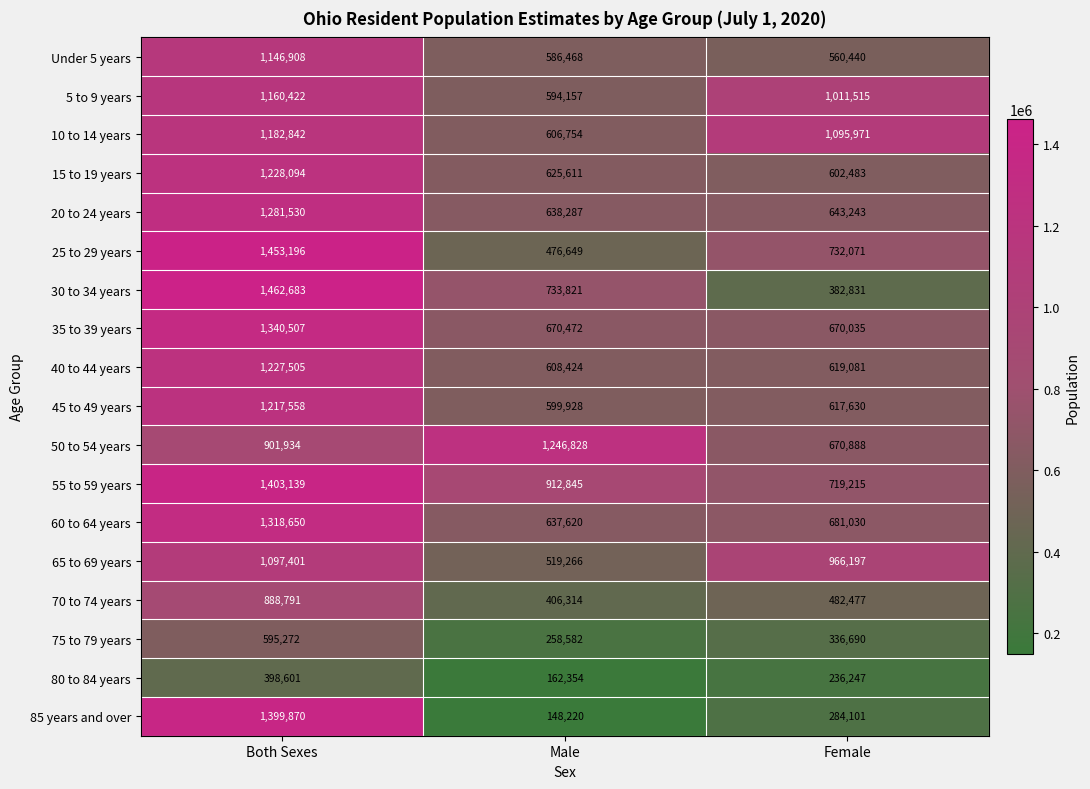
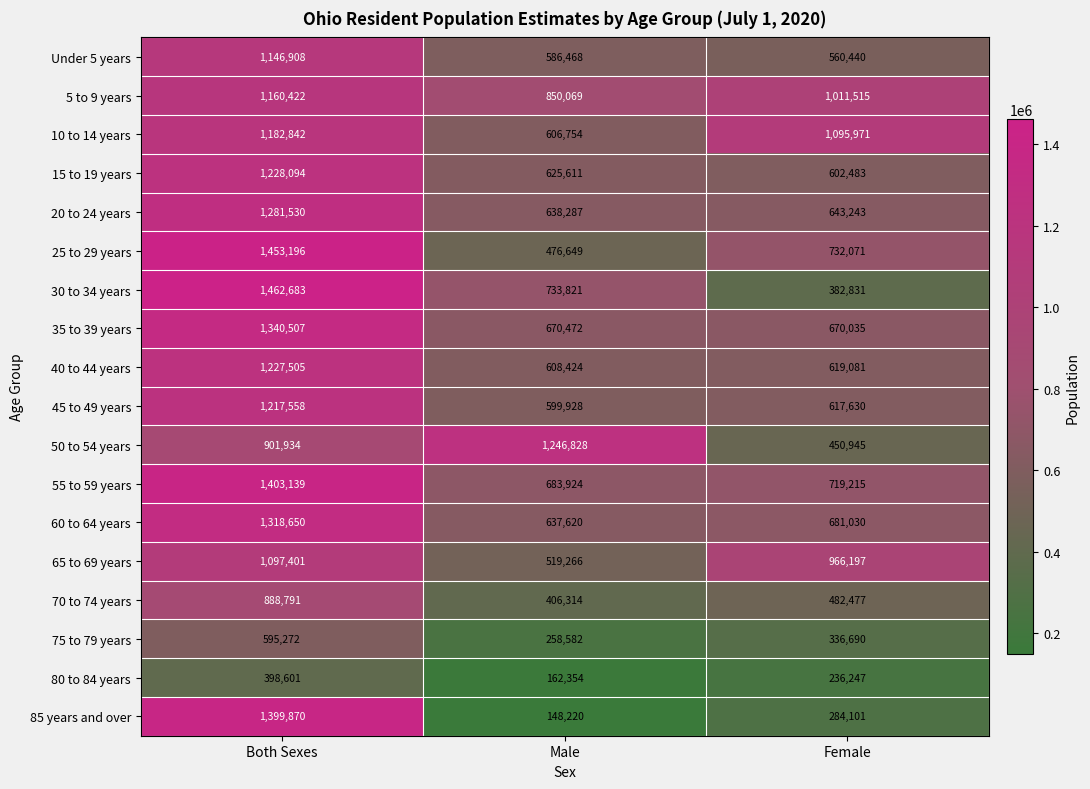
5 to 9 years, Male: 594,157 -> 850,069
50 to 54 years, Female: 670,888 -> 450,945
55 to 59 years, Male: 912,845 -> 683,924
